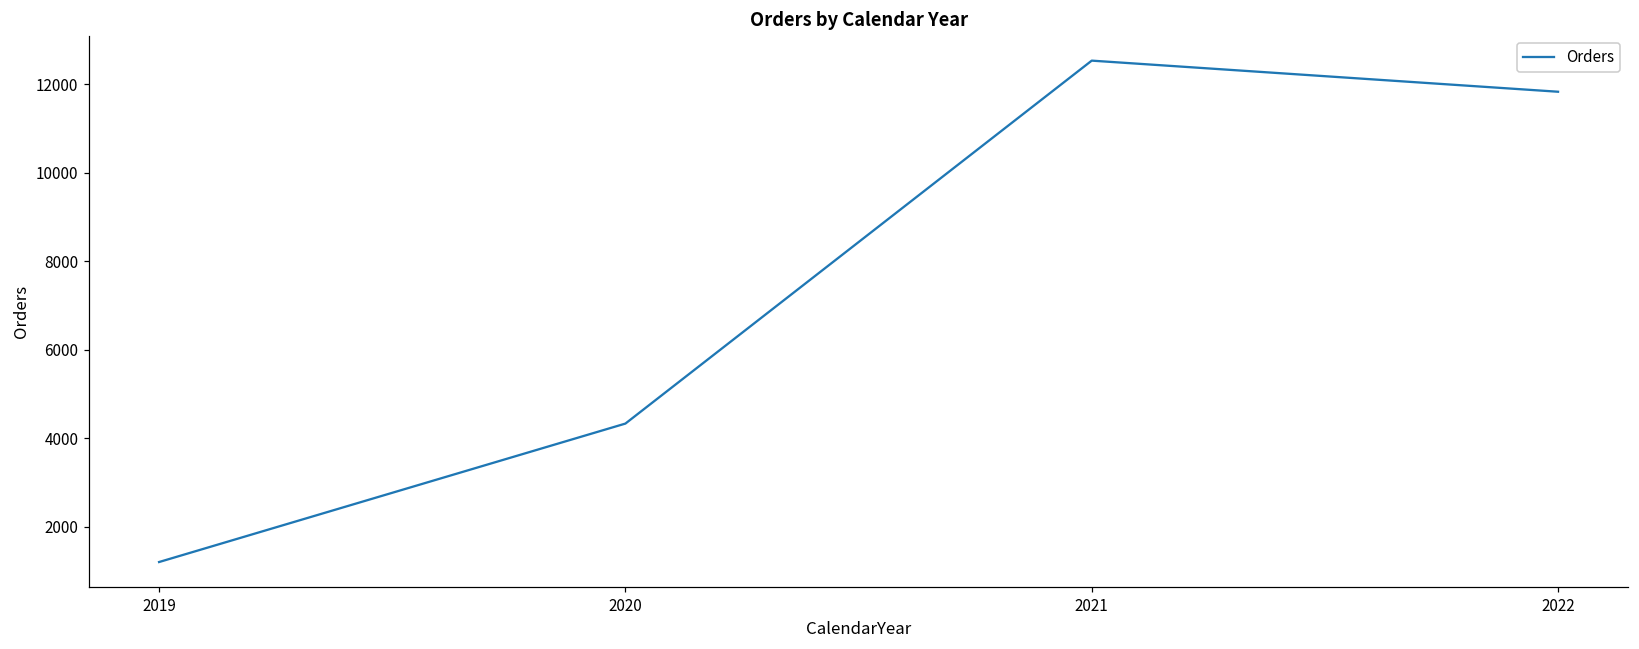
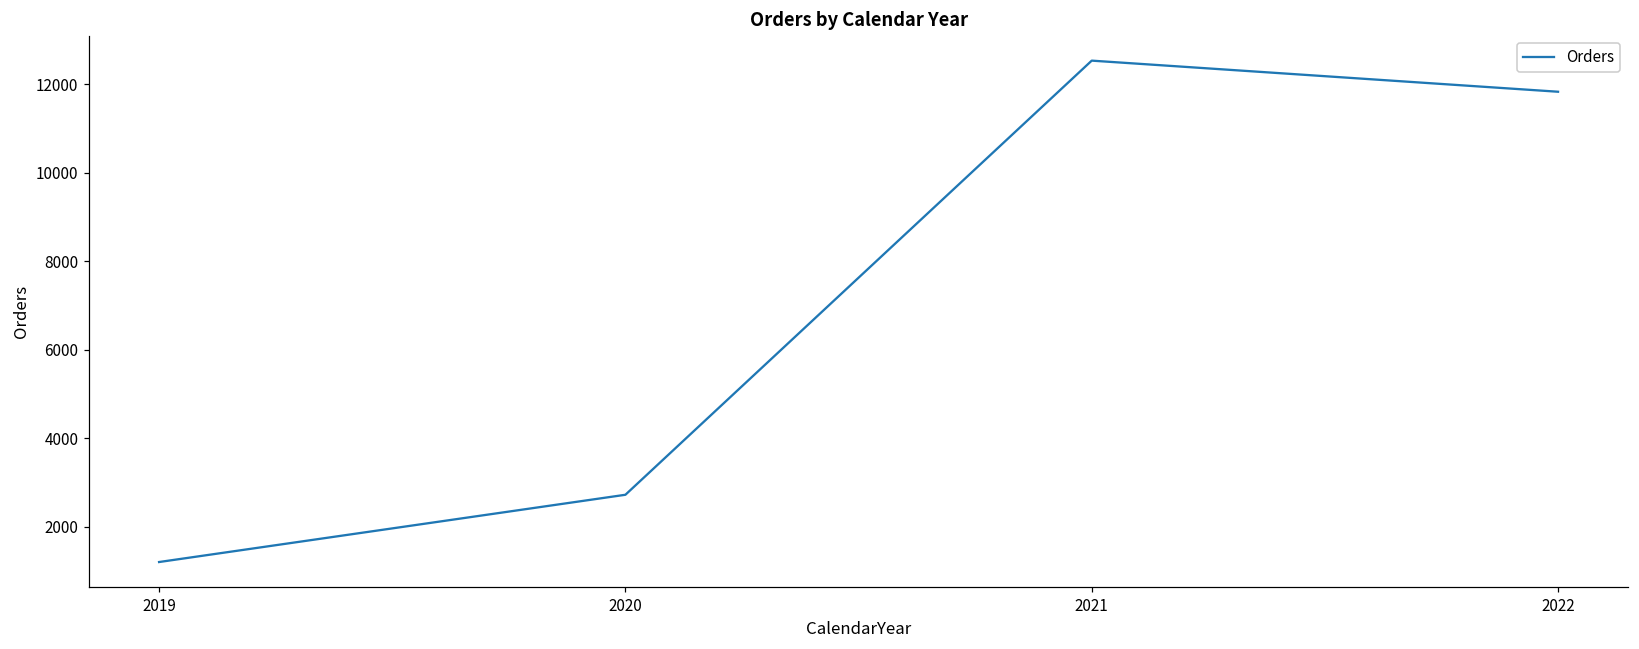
2020: 4300 -> 2700
